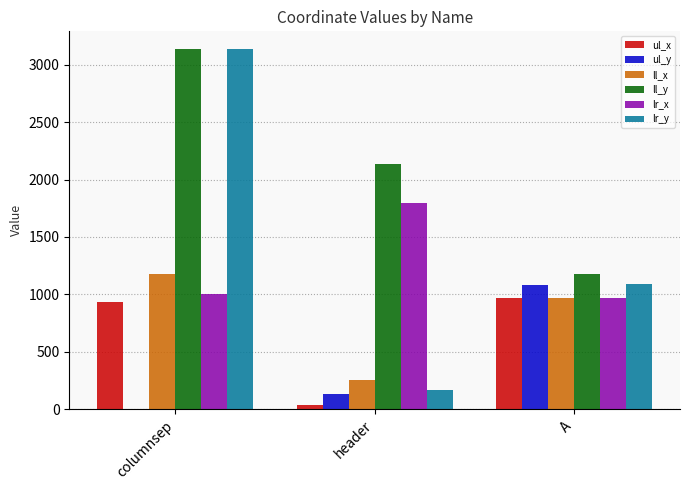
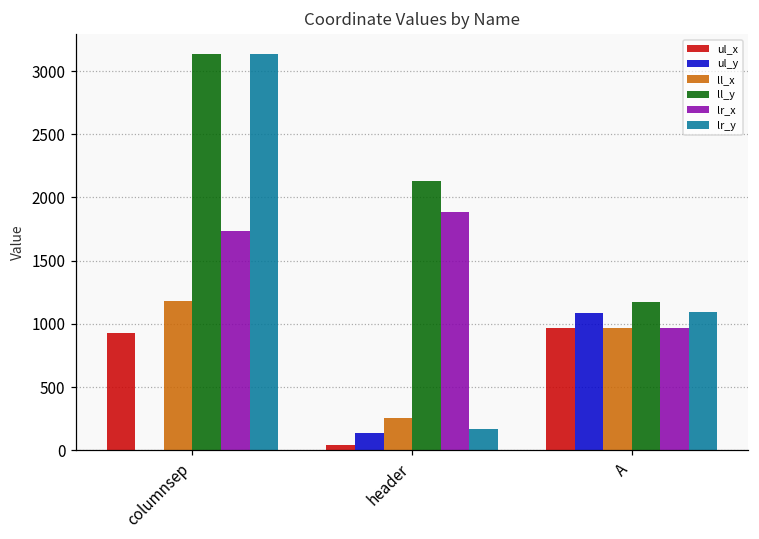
lr_x, columnsep: 1010 -> 1740
lr_x, header: 1800 -> 1880
